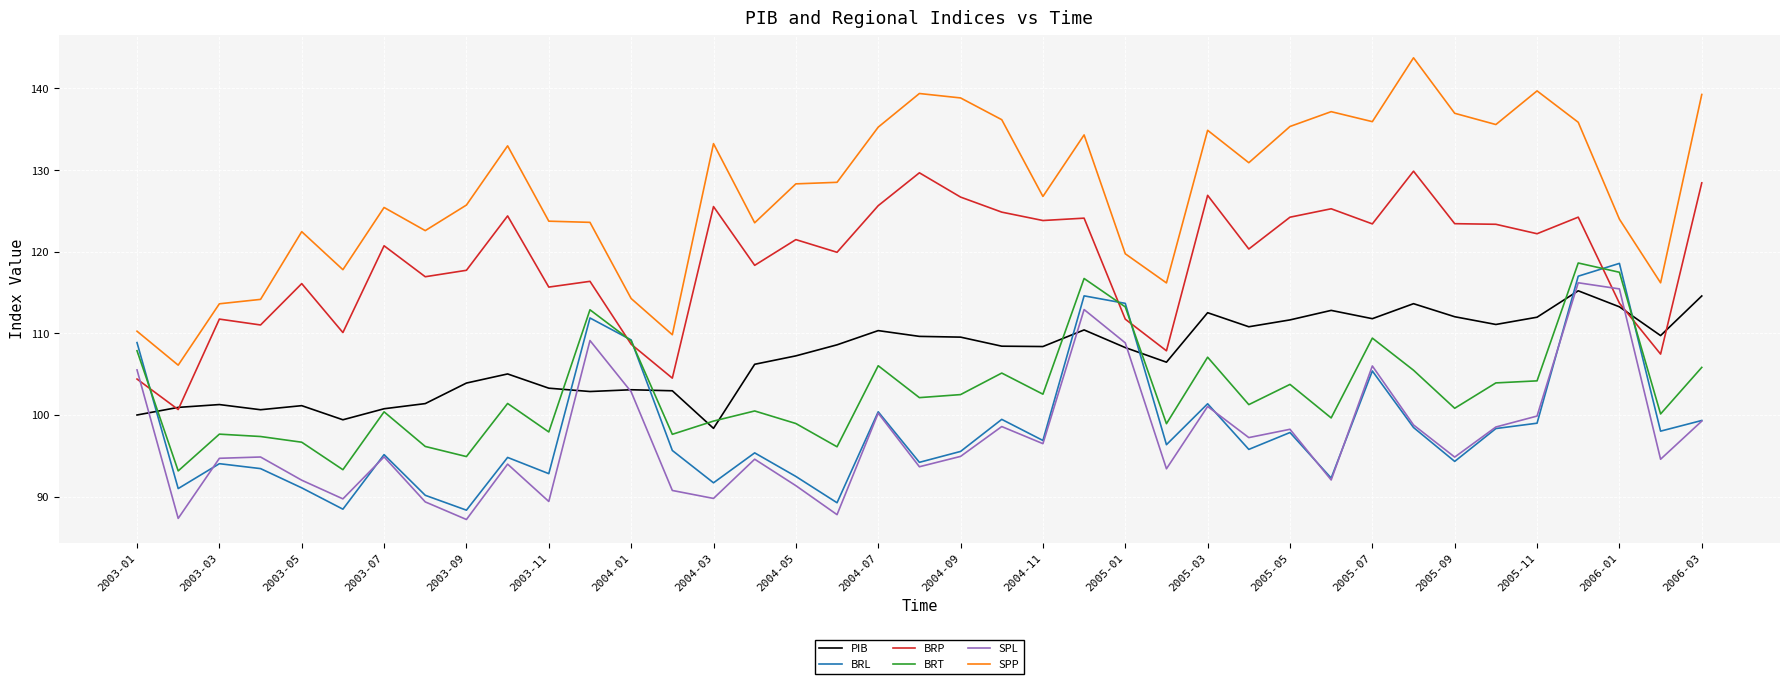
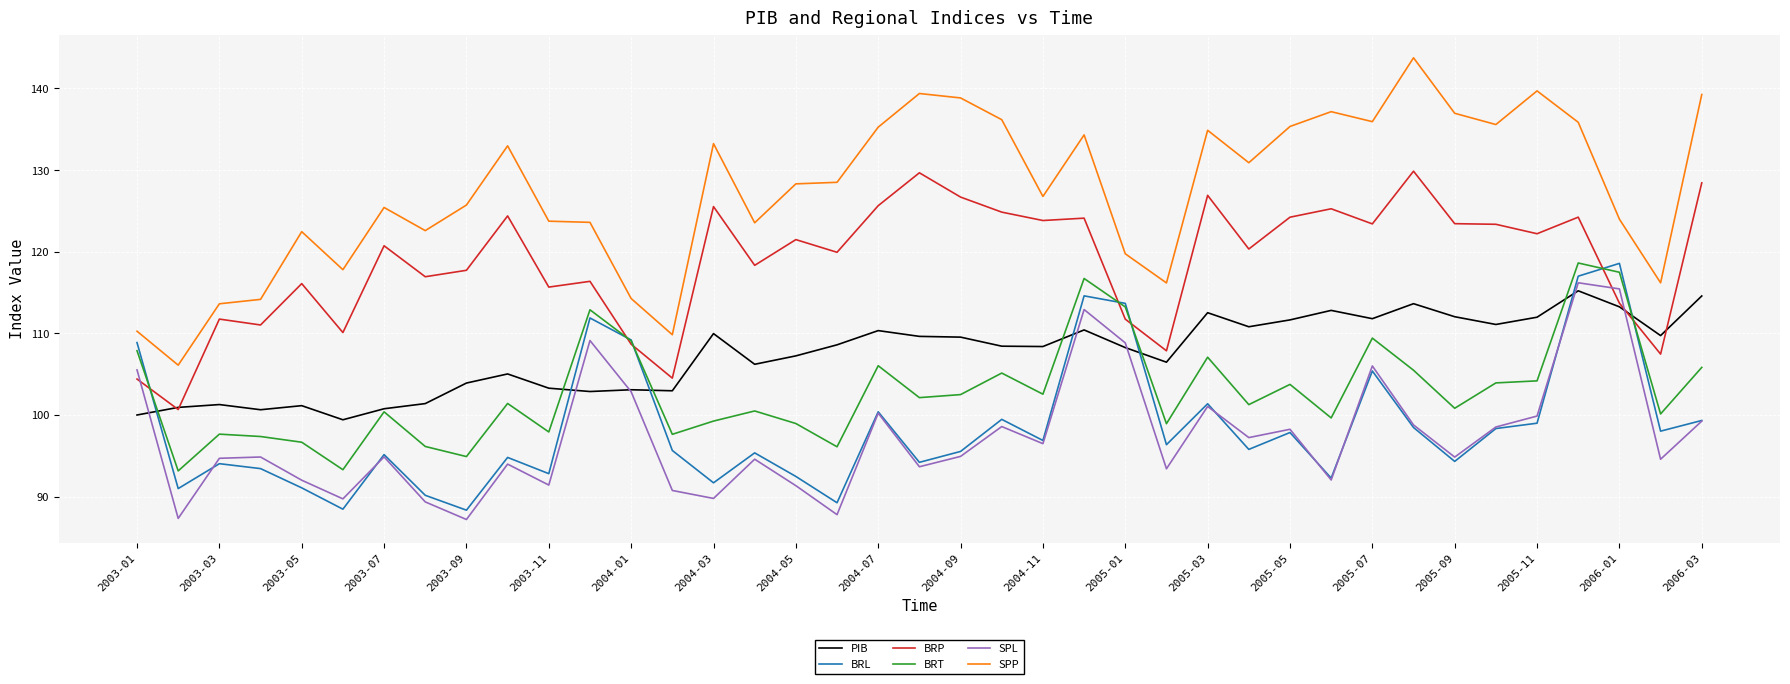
SPL, 2003-11: 89 -> 91
PIB, 2004-03: 98 -> 110
